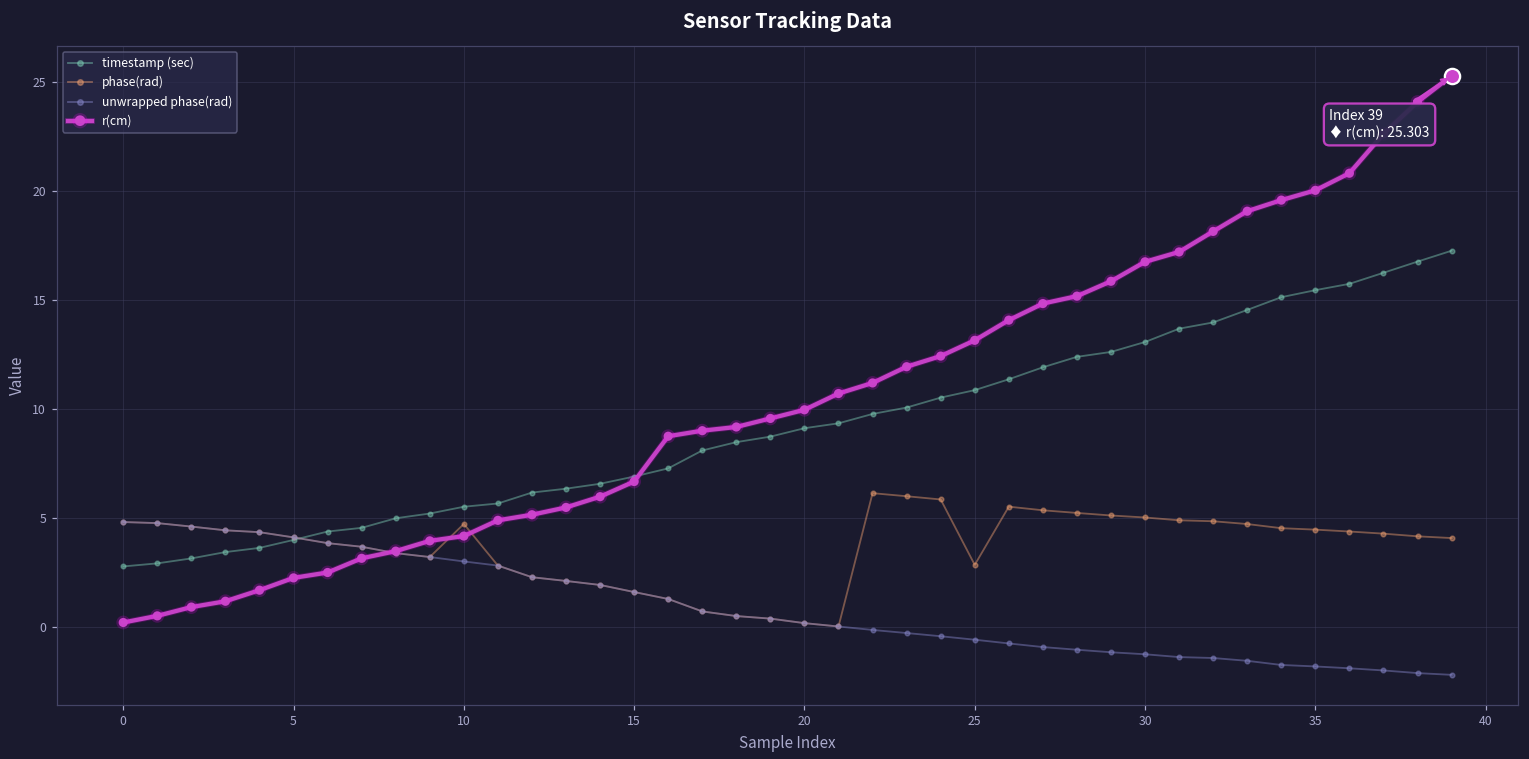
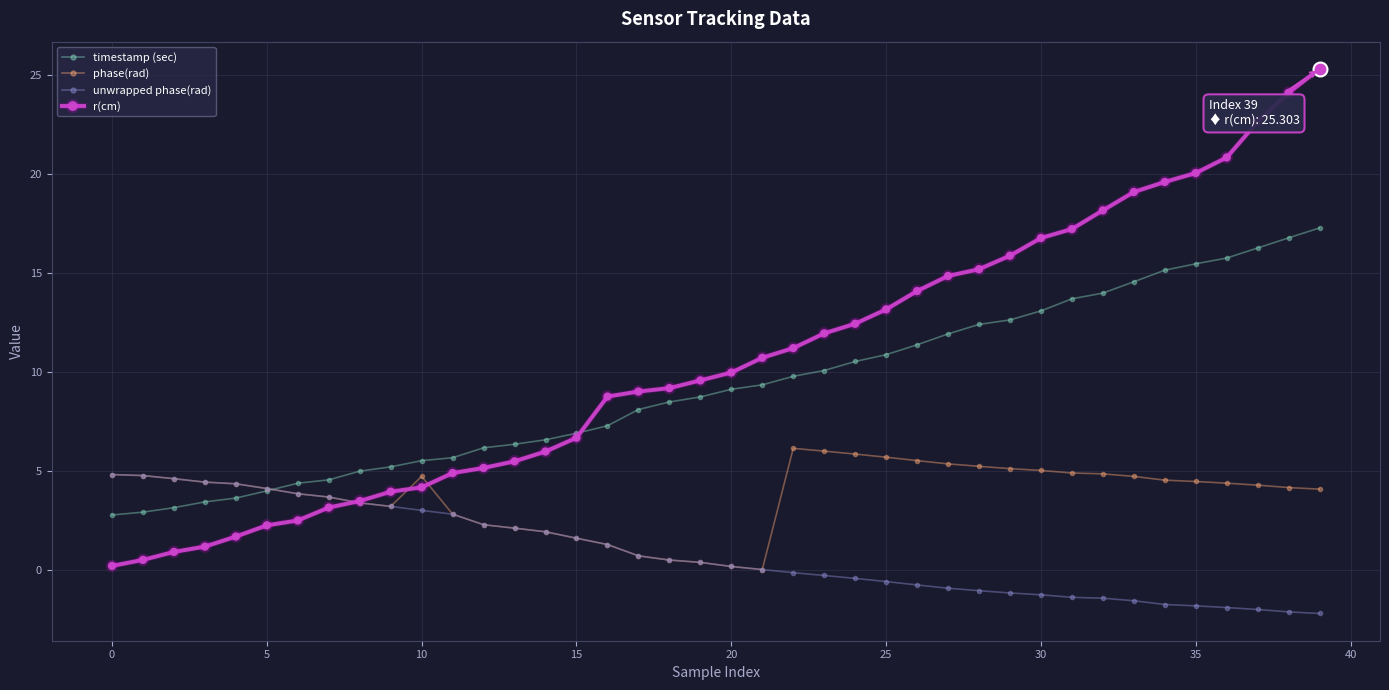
phase(rad), 25: 2.8 -> 5.7
